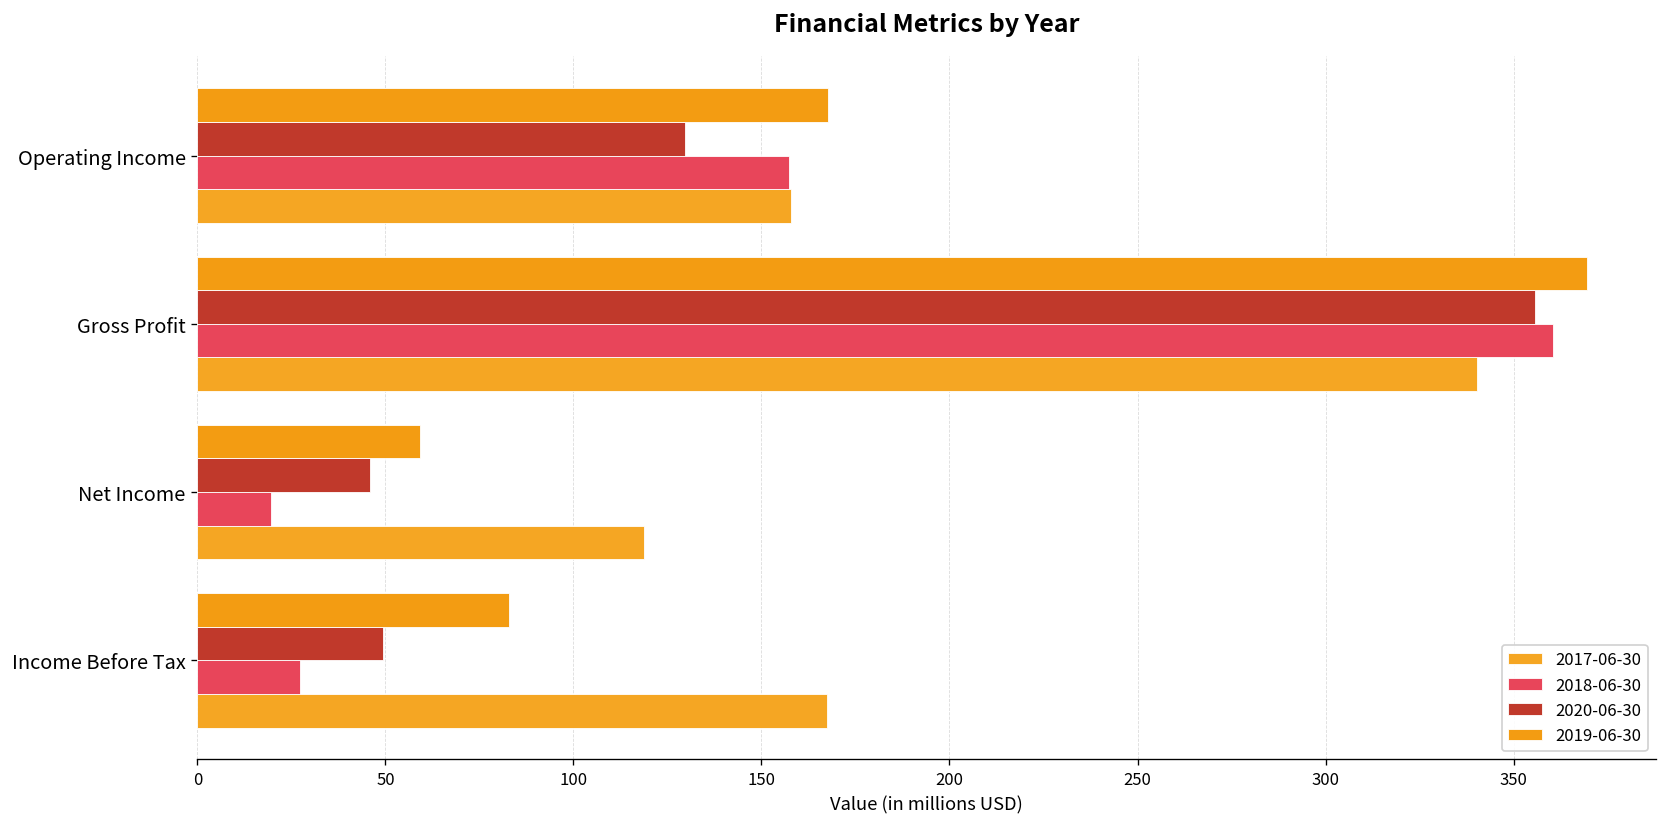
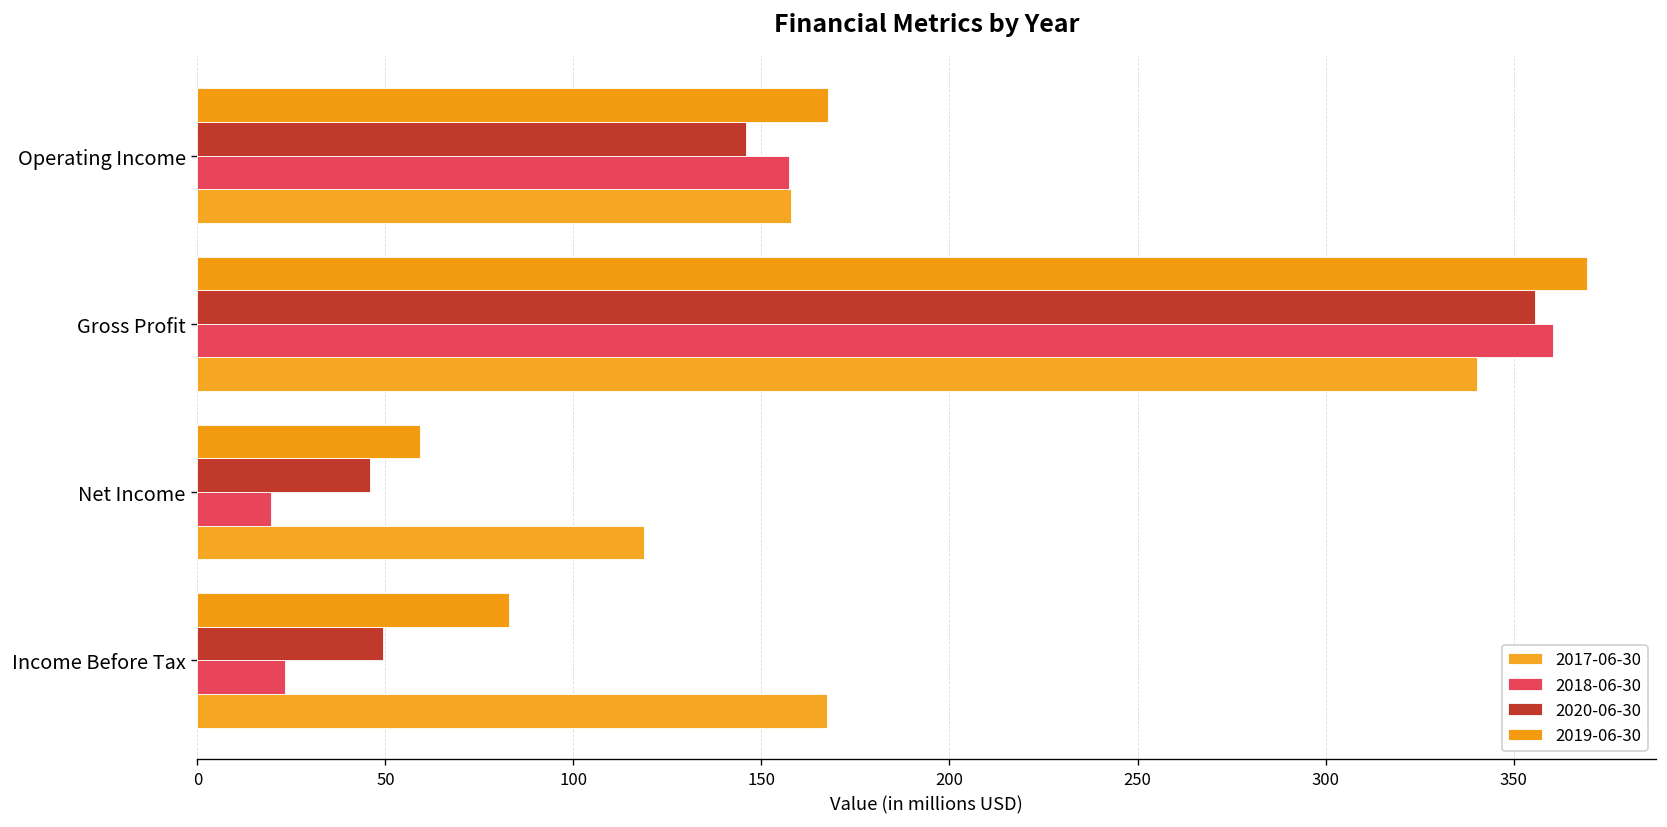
2020-06-30, Operating Income: 130 -> 146
2018-06-30, Income Before Tax: 27 -> 23
